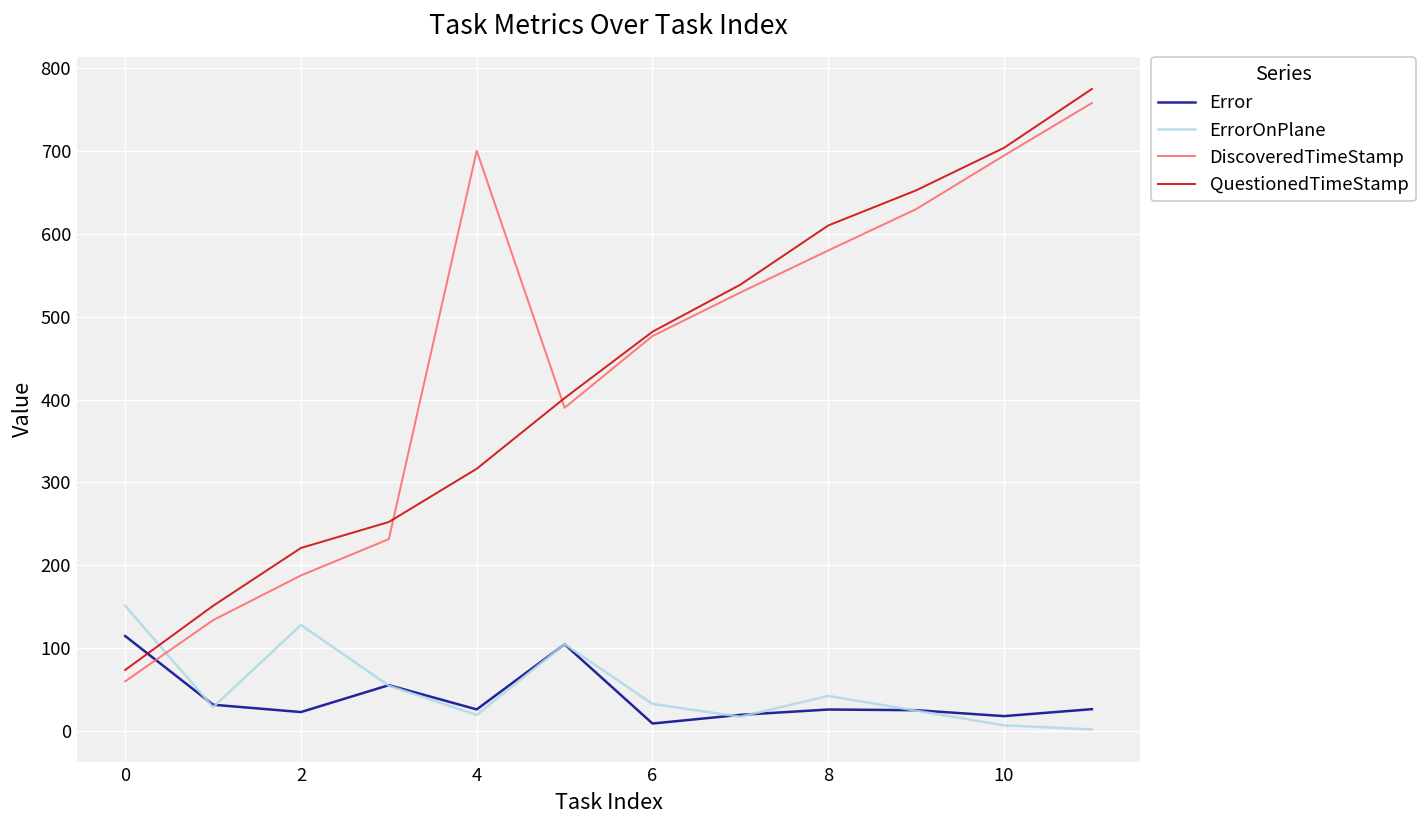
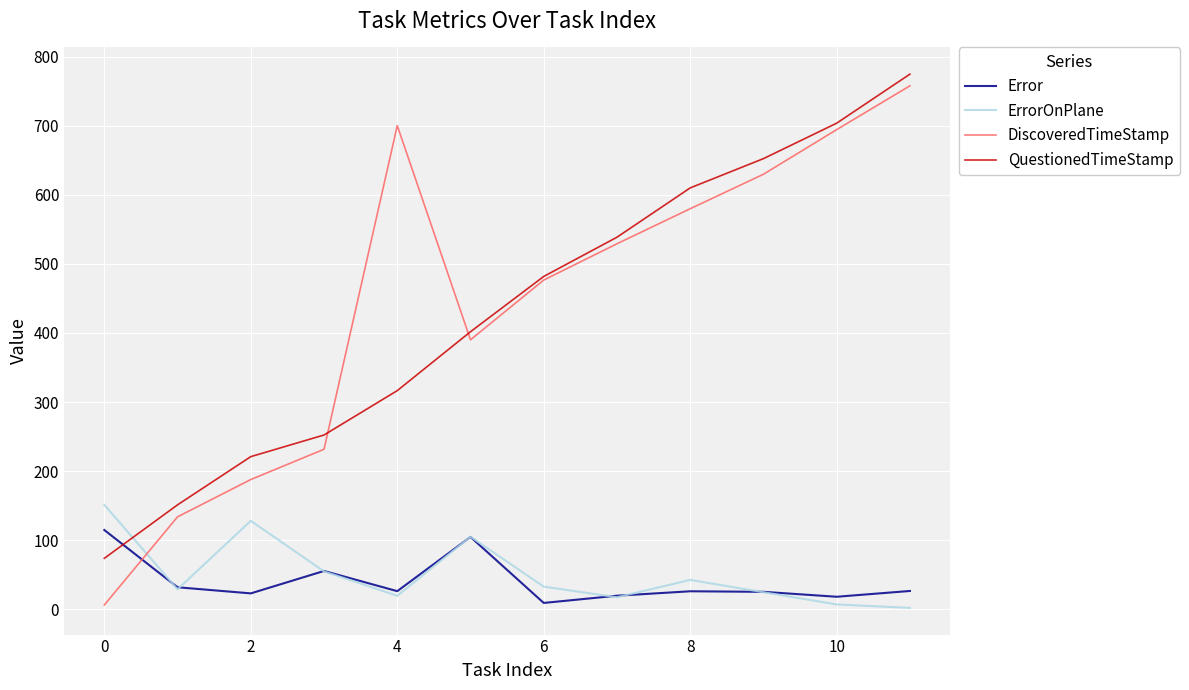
DiscoveredTimeStamp, 0: 60 -> 10
